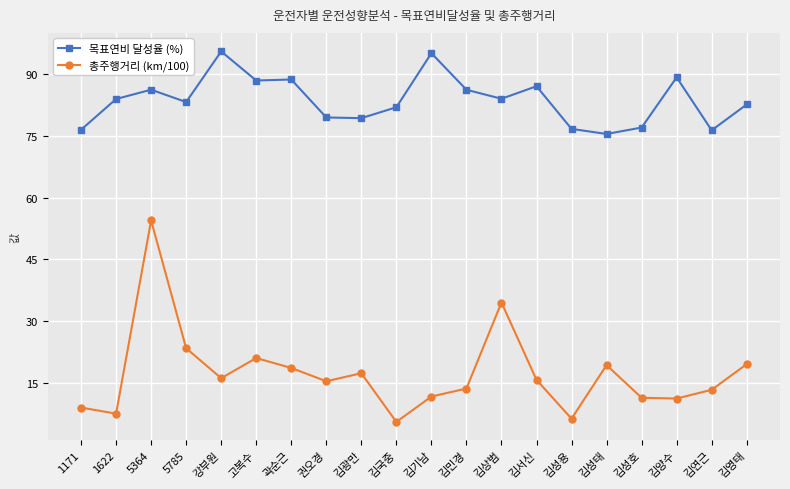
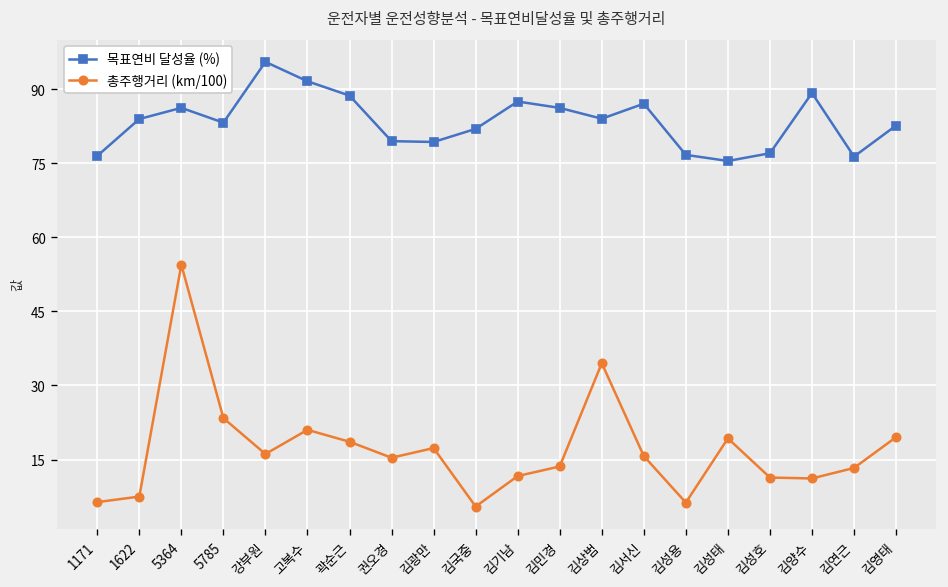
총주행거리 (km/100), 1171: 9 -> 6
목표연비 달성율 (%), 고복수: 88 -> 92
목표연비 달성율 (%), 김기남: 95 -> 87
